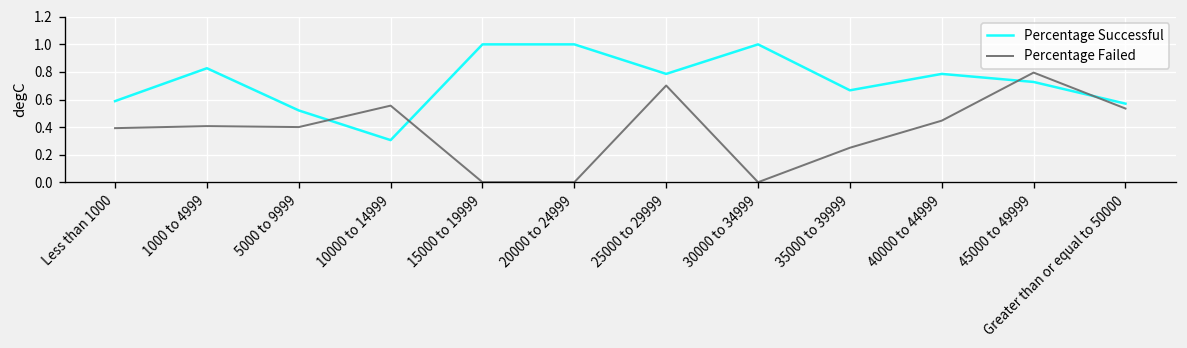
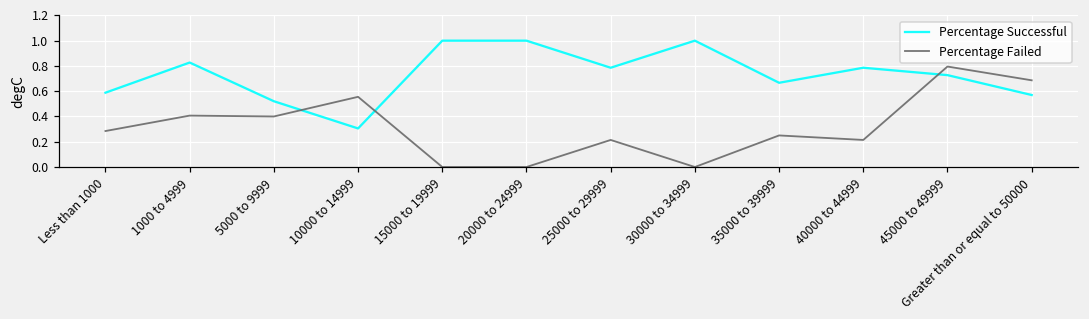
Percentage Failed, Less than 1000: 0.39 -> 0.28
Percentage Failed, 25000 to 29999: 0.70 -> 0.21
Percentage Failed, 40000 to 44999: 0.45 -> 0.21
Percentage Failed, Greater than or equal to 50000: 0.53 -> 0.69
